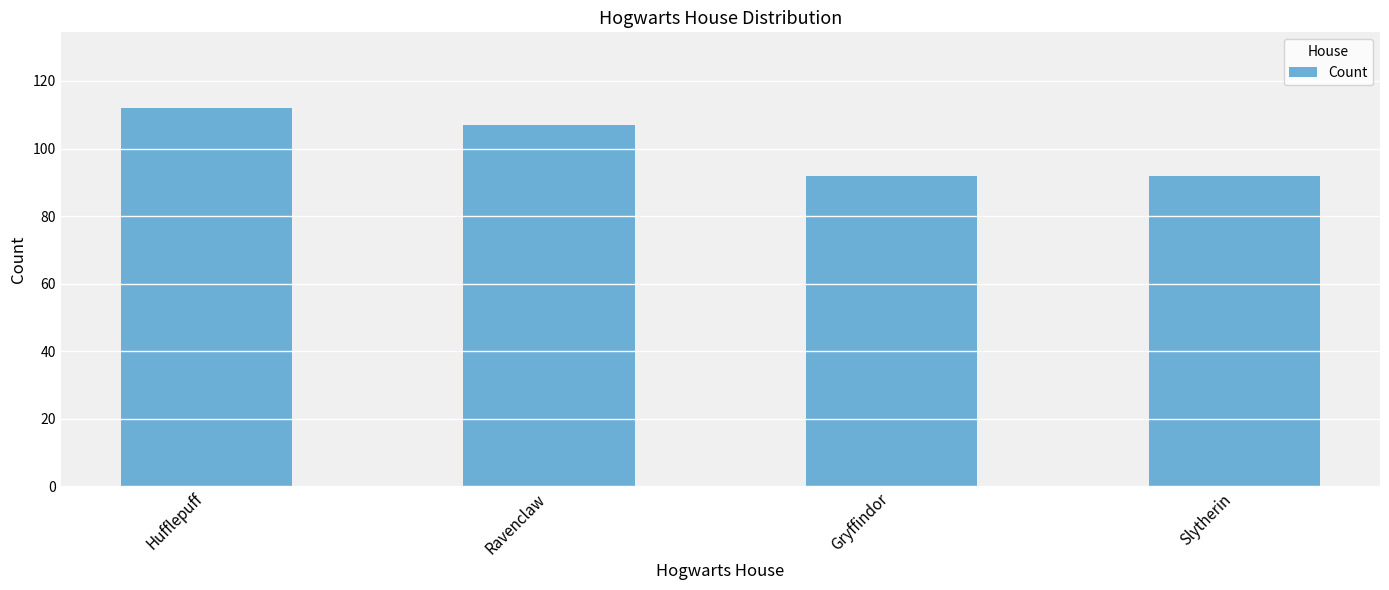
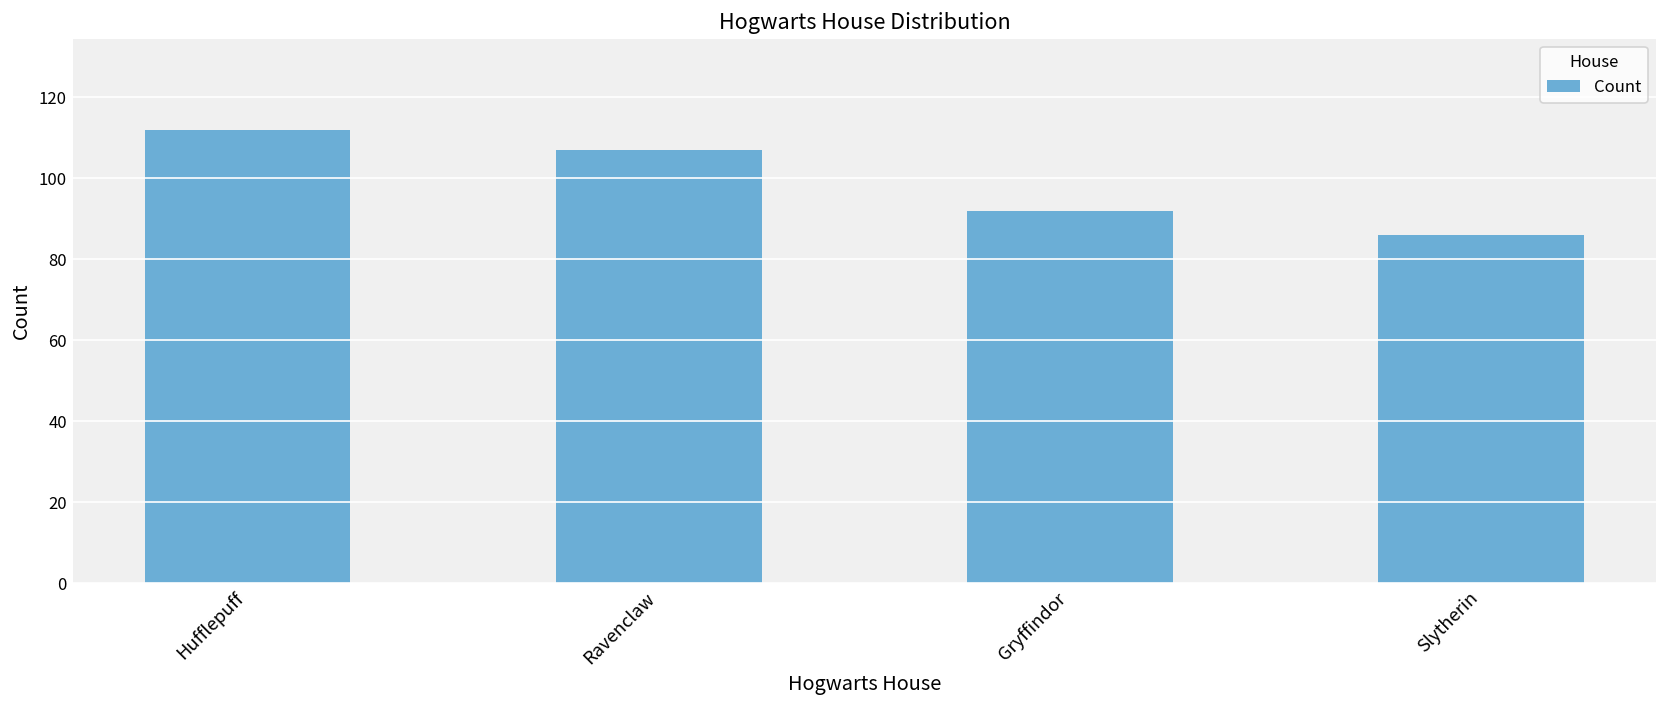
Slytherin: 92 -> 86
